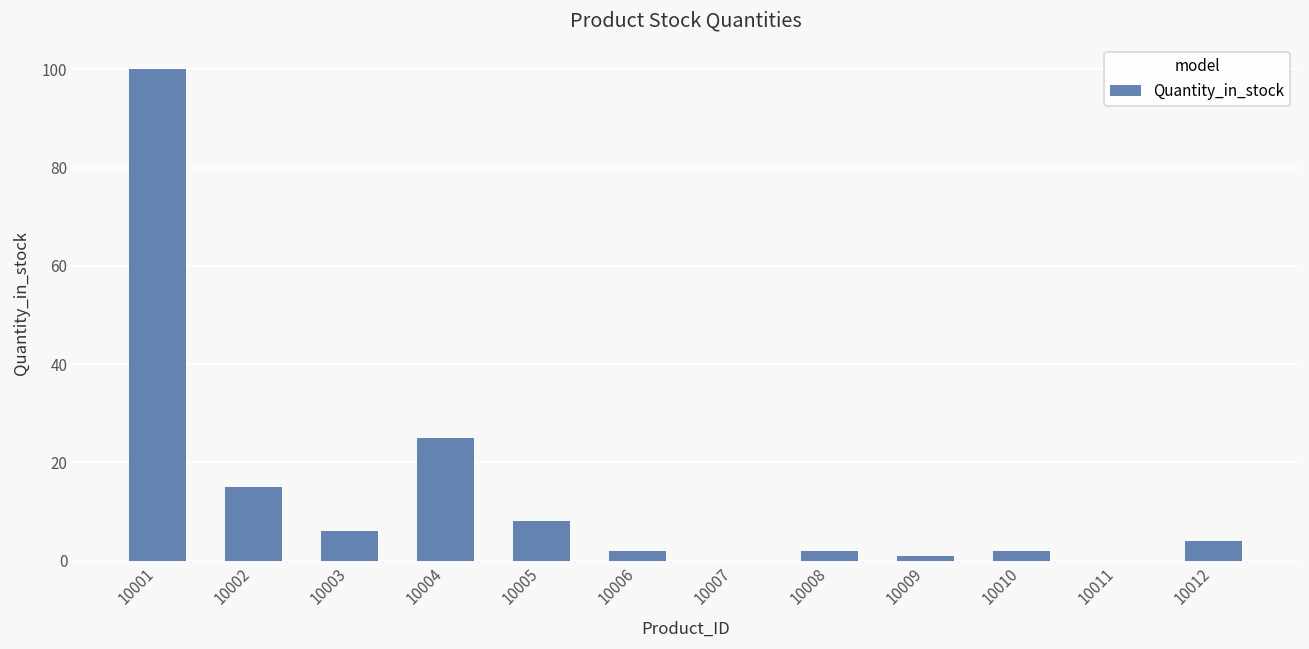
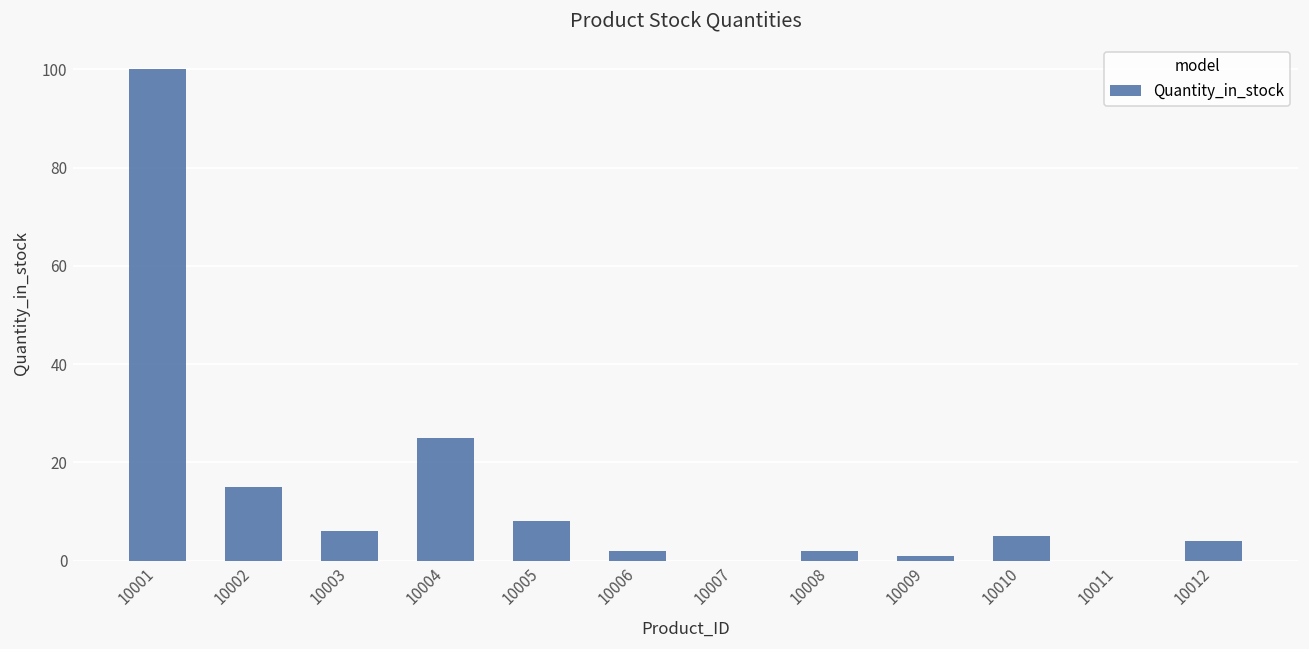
10010: 2 -> 5
